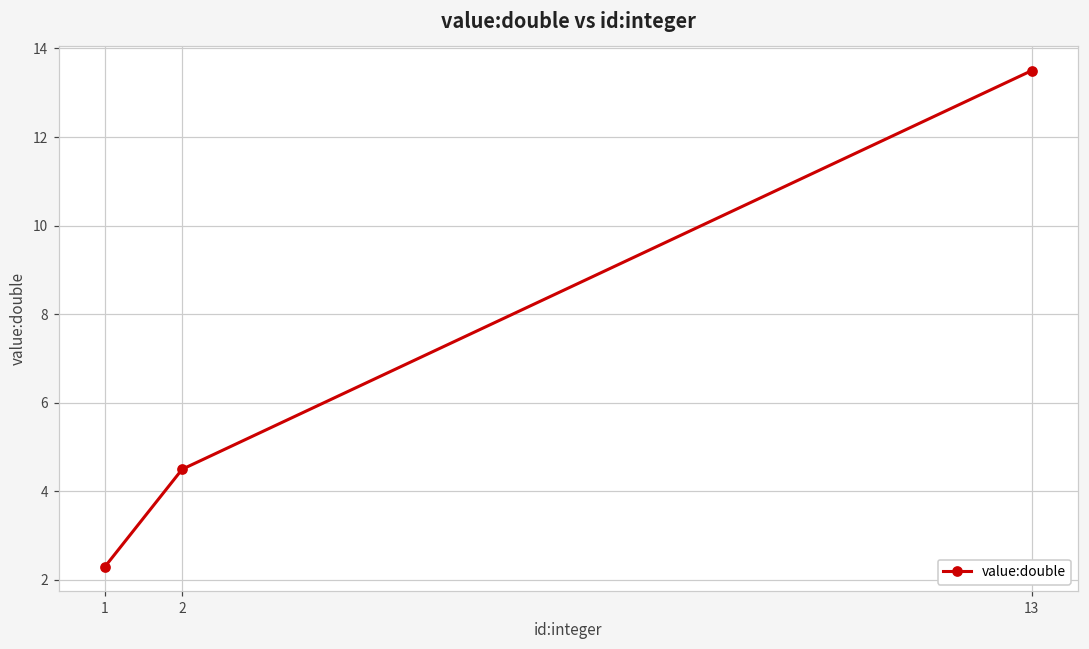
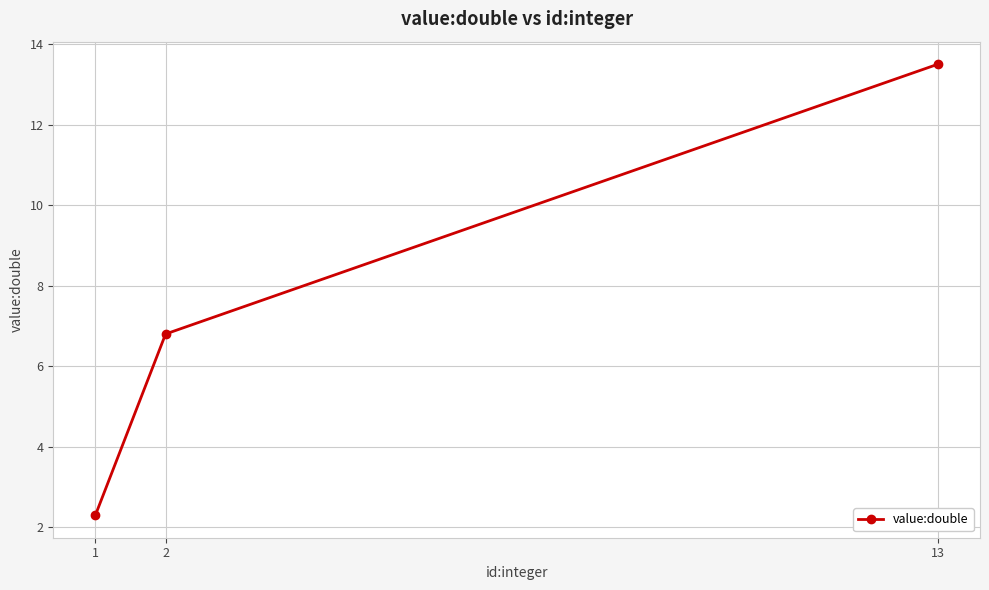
2: 4.5 -> 6.8
